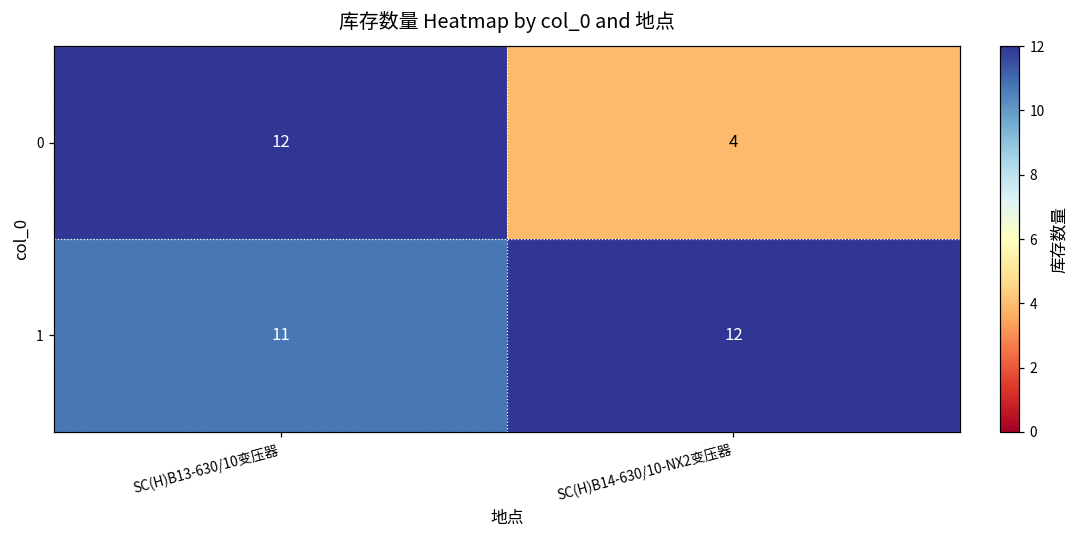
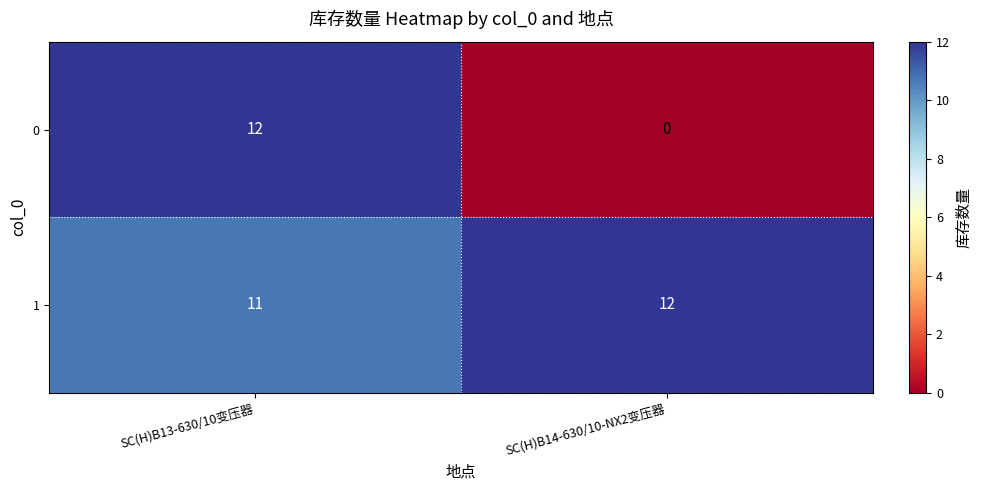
0, SC(H)B14-630/10-NX2变压器: 4 -> 0
